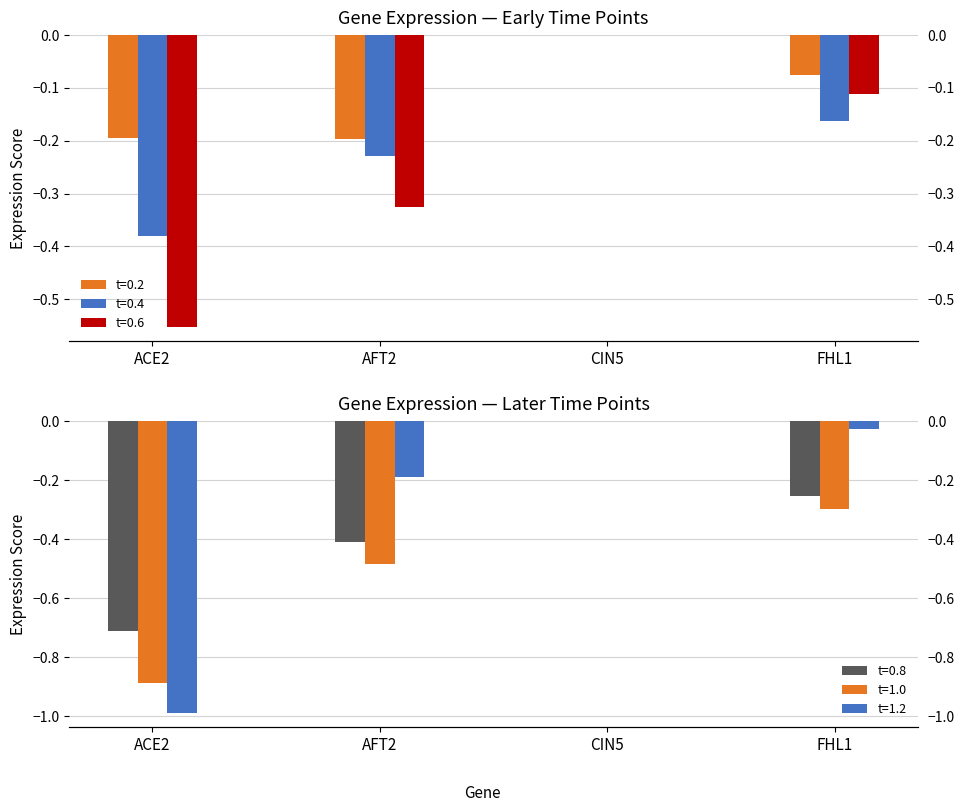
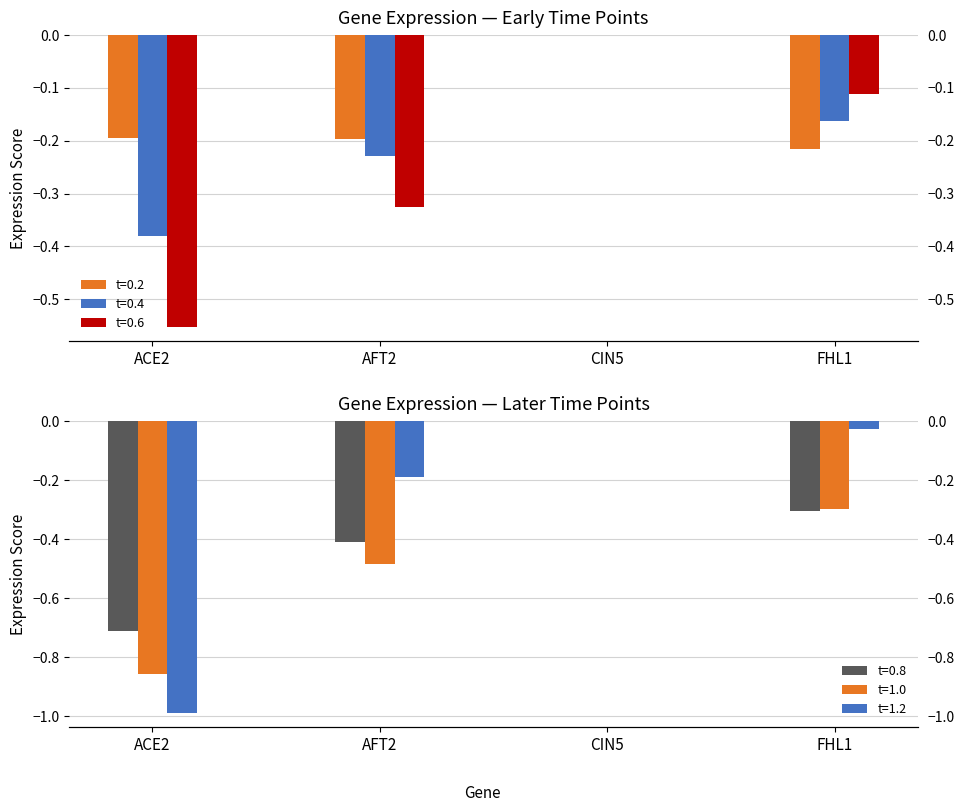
Gene Expression — Early Time Points, t=0.2, FHL1: -0.08 -> -0.22
Gene Expression — Later Time Points, t=1.0, ACE2: -0.89 -> -0.86
Gene Expression — Later Time Points, t=0.8, FHL1: -0.25 -> -0.30
